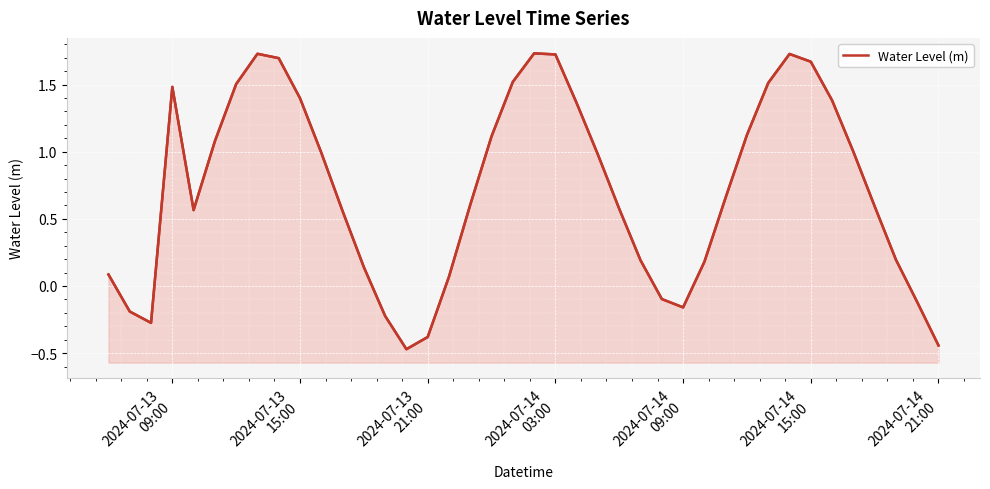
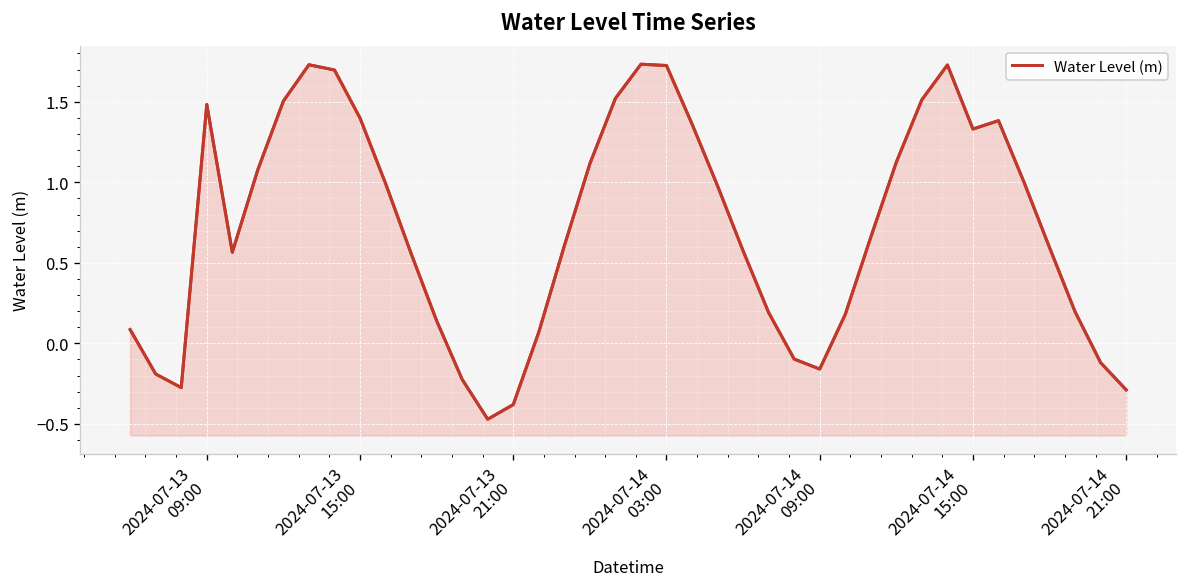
2024-07-14 15:00: 1.67 -> 1.33
2024-07-14 21:00: -0.44 -> -0.29
